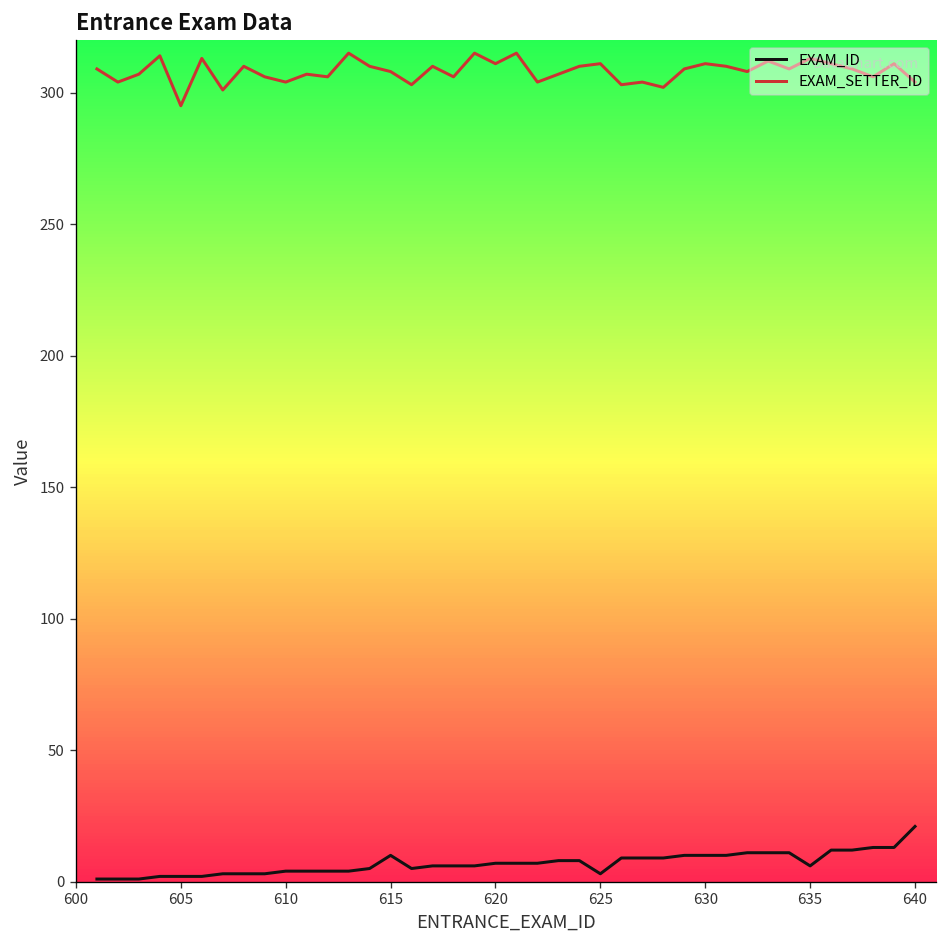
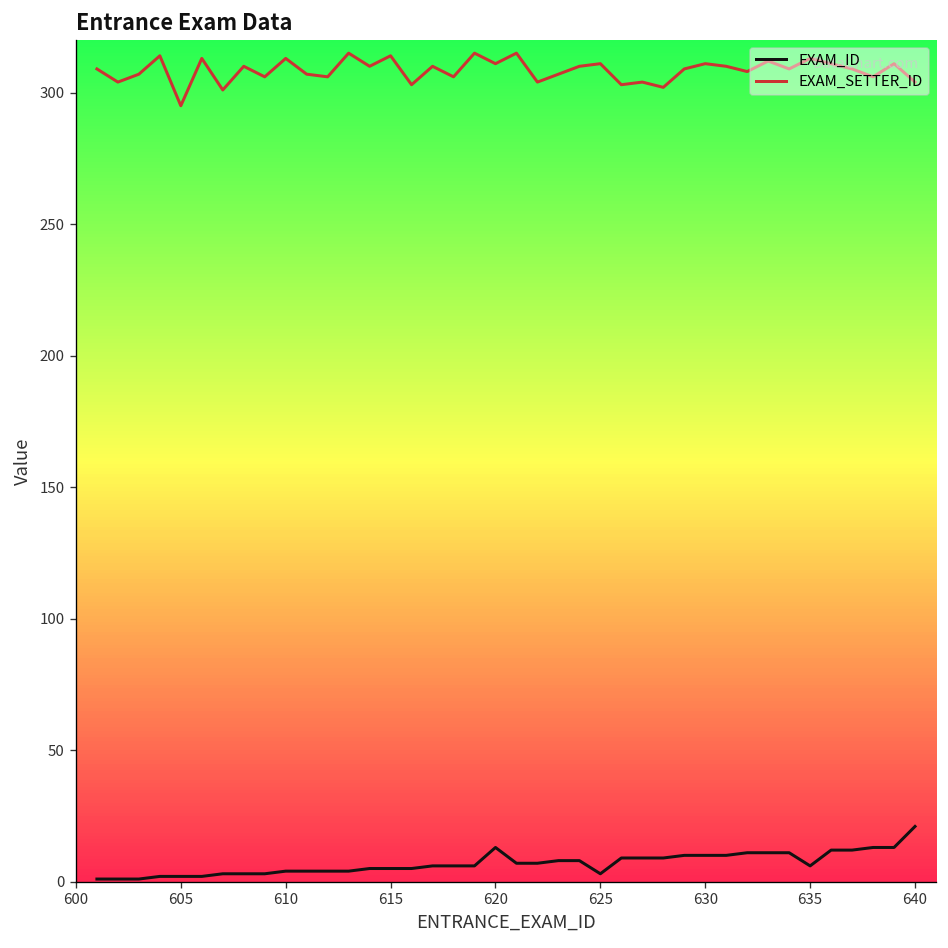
EXAM_SETTER_ID, 610: 304 -> 313
EXAM_ID, 615: 10 -> 5
EXAM_SETTER_ID, 615: 308 -> 314
EXAM_ID, 620: 7 -> 13
